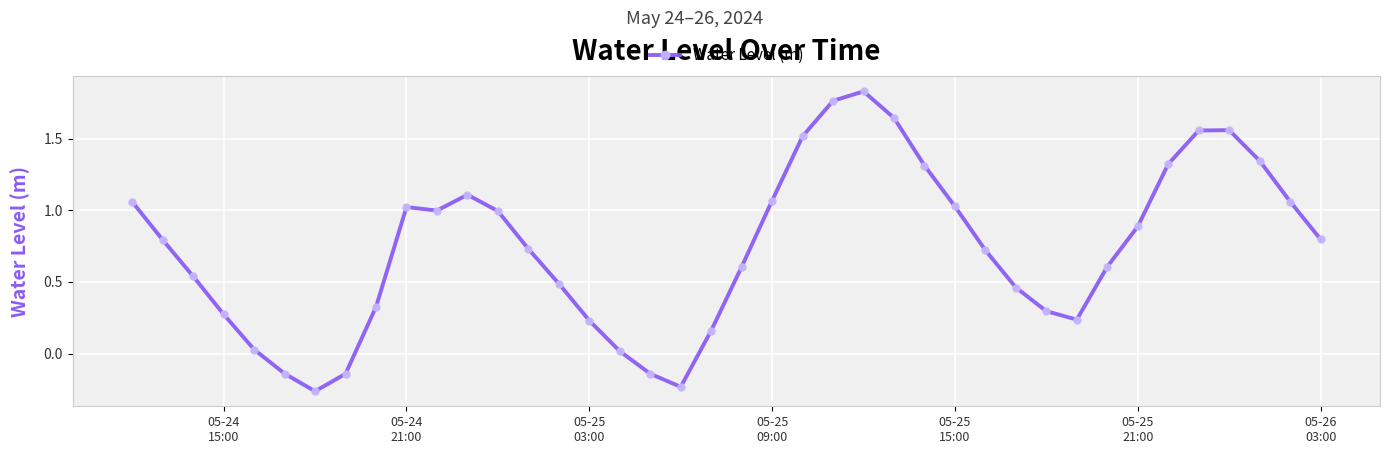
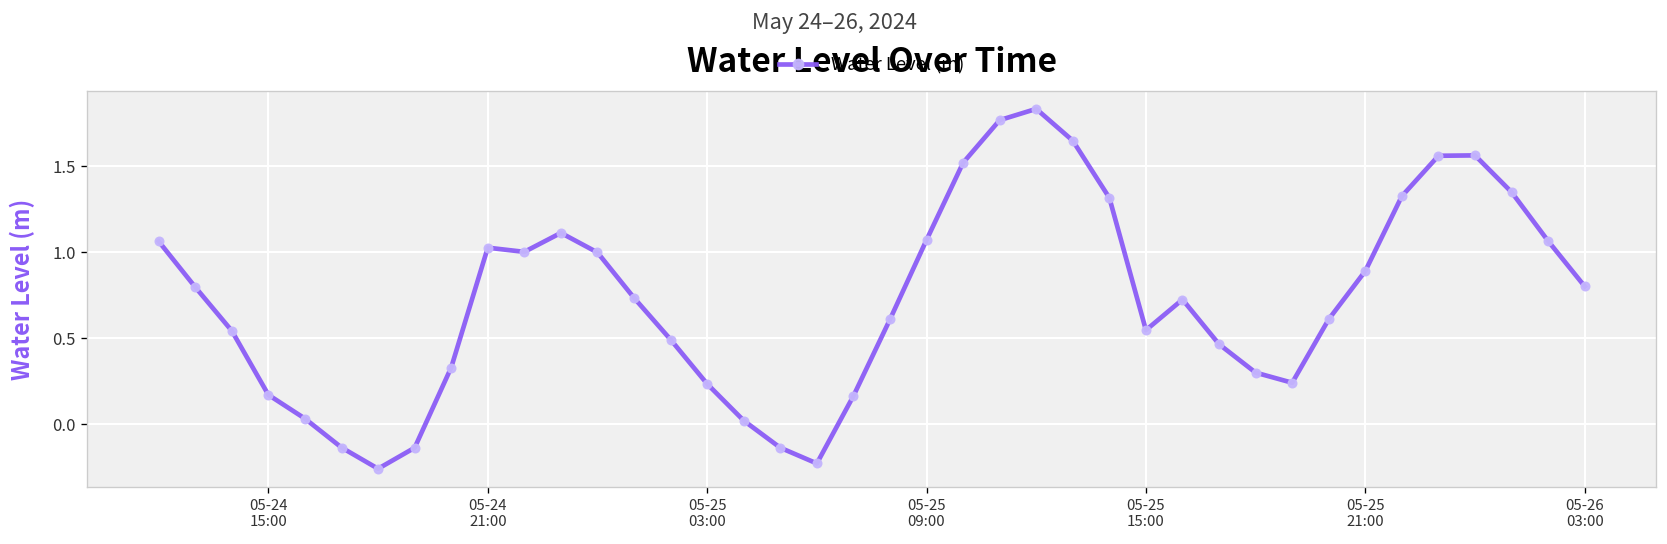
05-24 15:00: 0.27 -> 0.17
05-25 15:00: 1.03 -> 0.54
